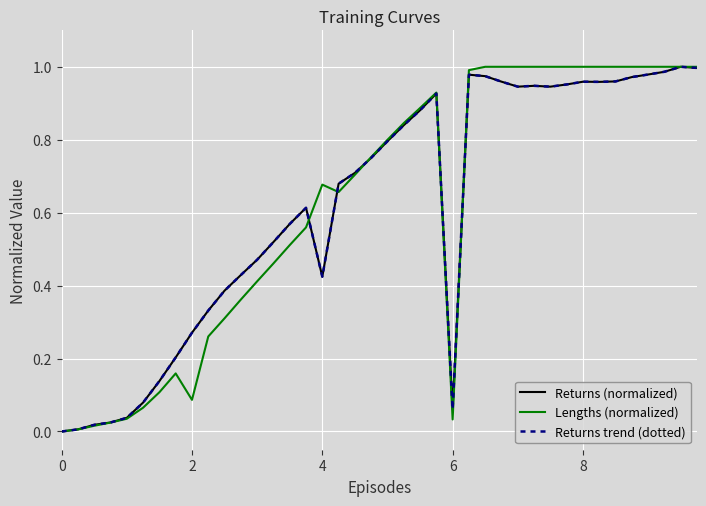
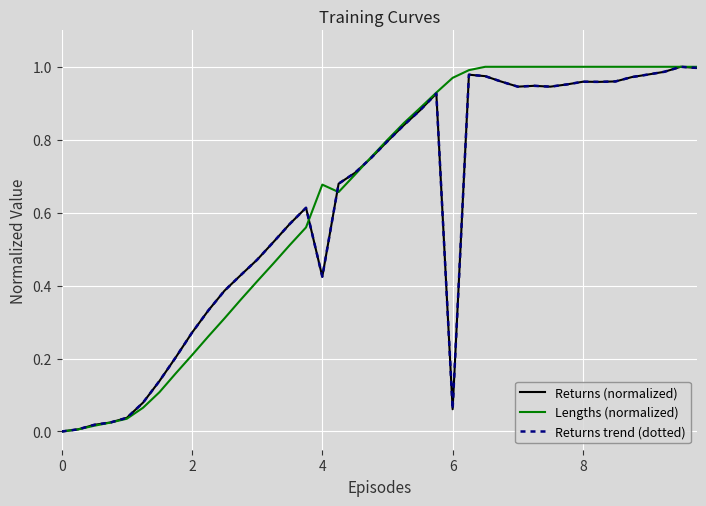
Lengths (normalized), 2: 0.09 -> 0.21
Lengths (normalized), 6: 0.03 -> 0.97
